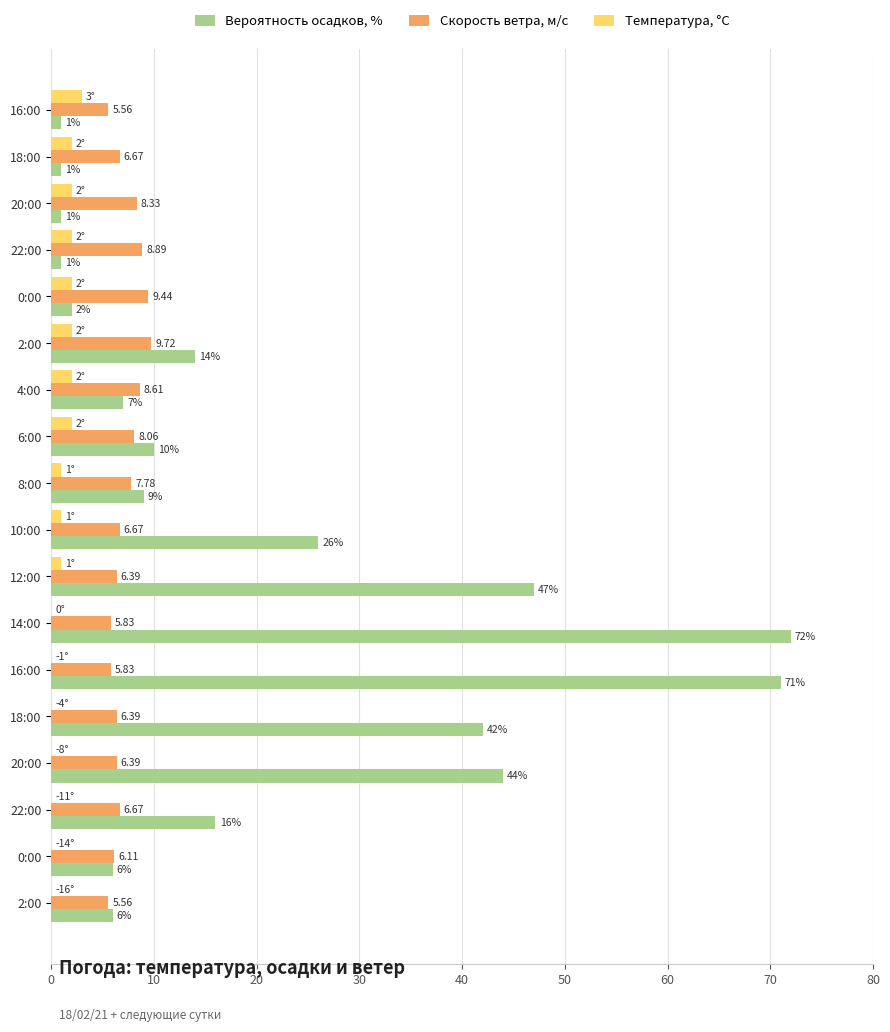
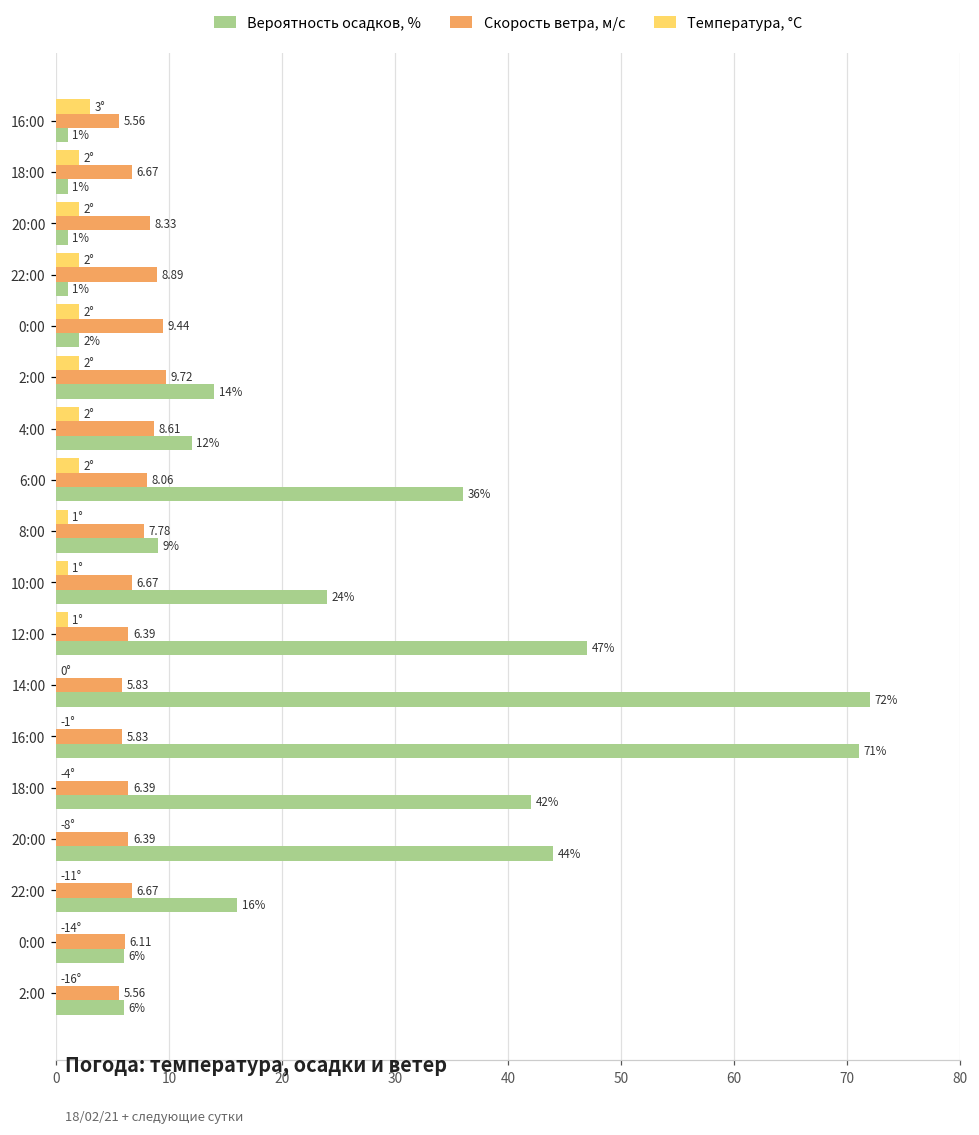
Вероятность осадков, %, 4:00: 7% -> 12%
Вероятность осадков, %, 6:00: 10% -> 36%
Вероятность осадков, %, 10:00: 26% -> 24%
